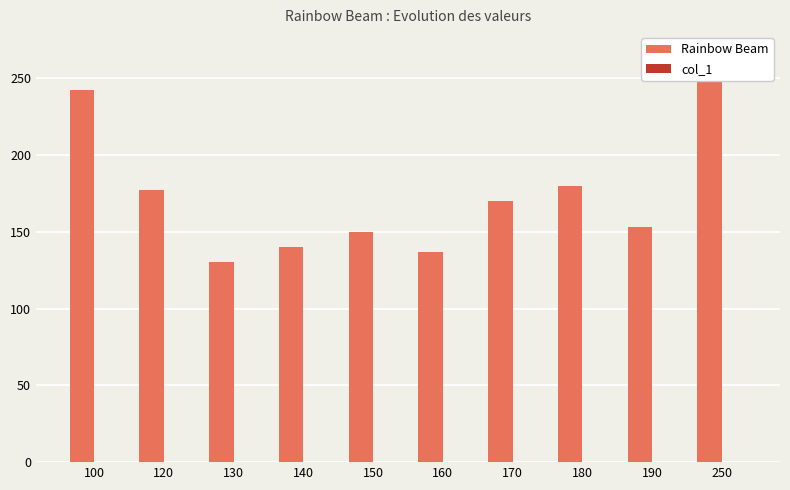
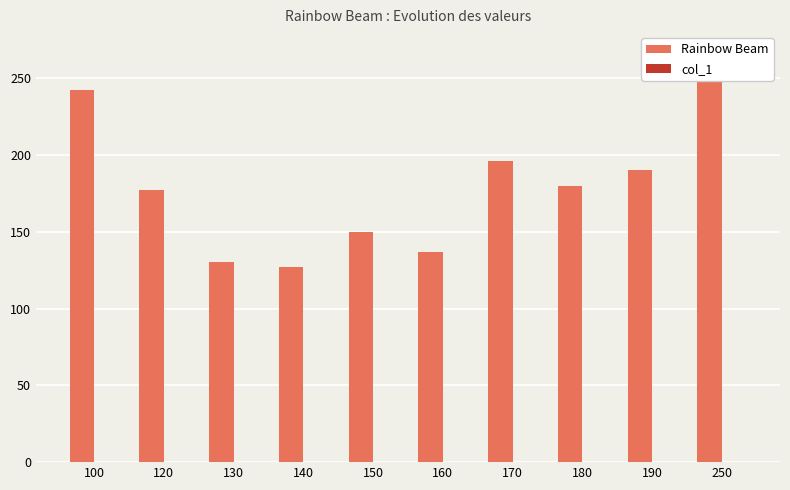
Rainbow Beam, 140: 140 -> 127
Rainbow Beam, 170: 170 -> 196
Rainbow Beam, 190: 153 -> 190
